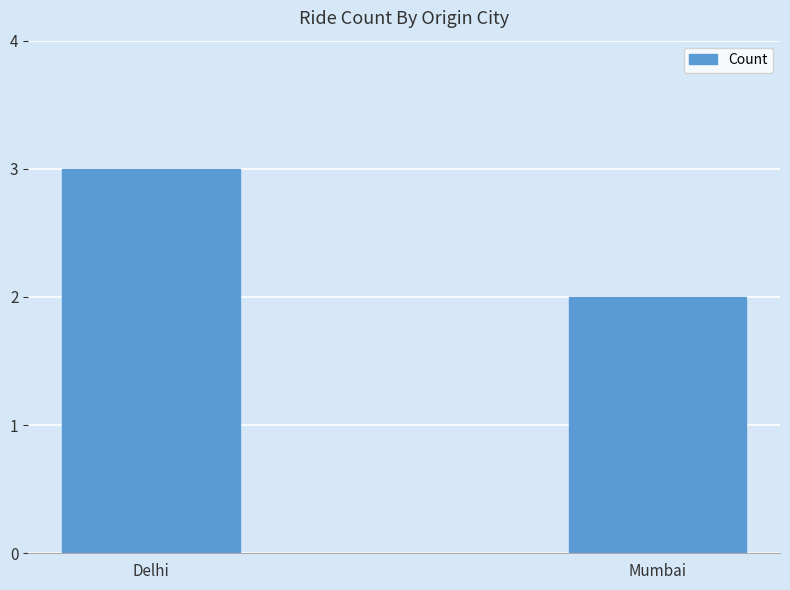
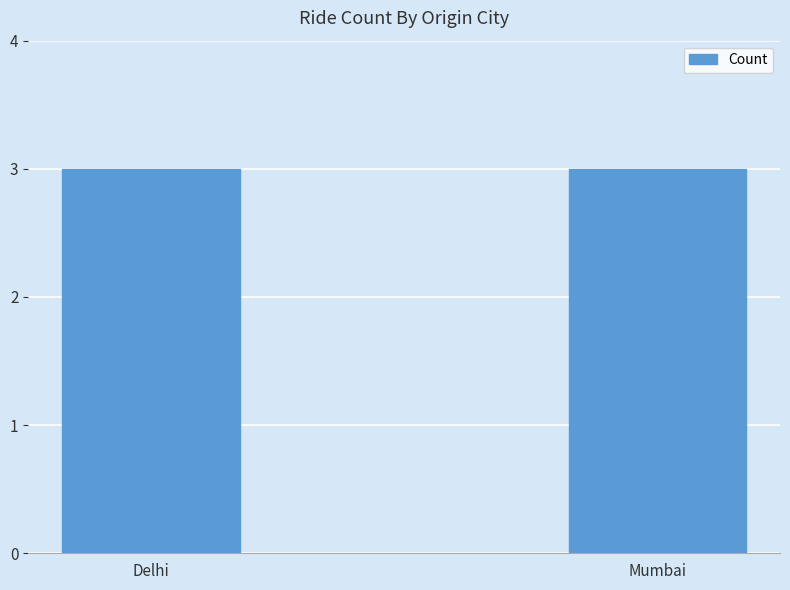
Mumbai: 2 -> 3
